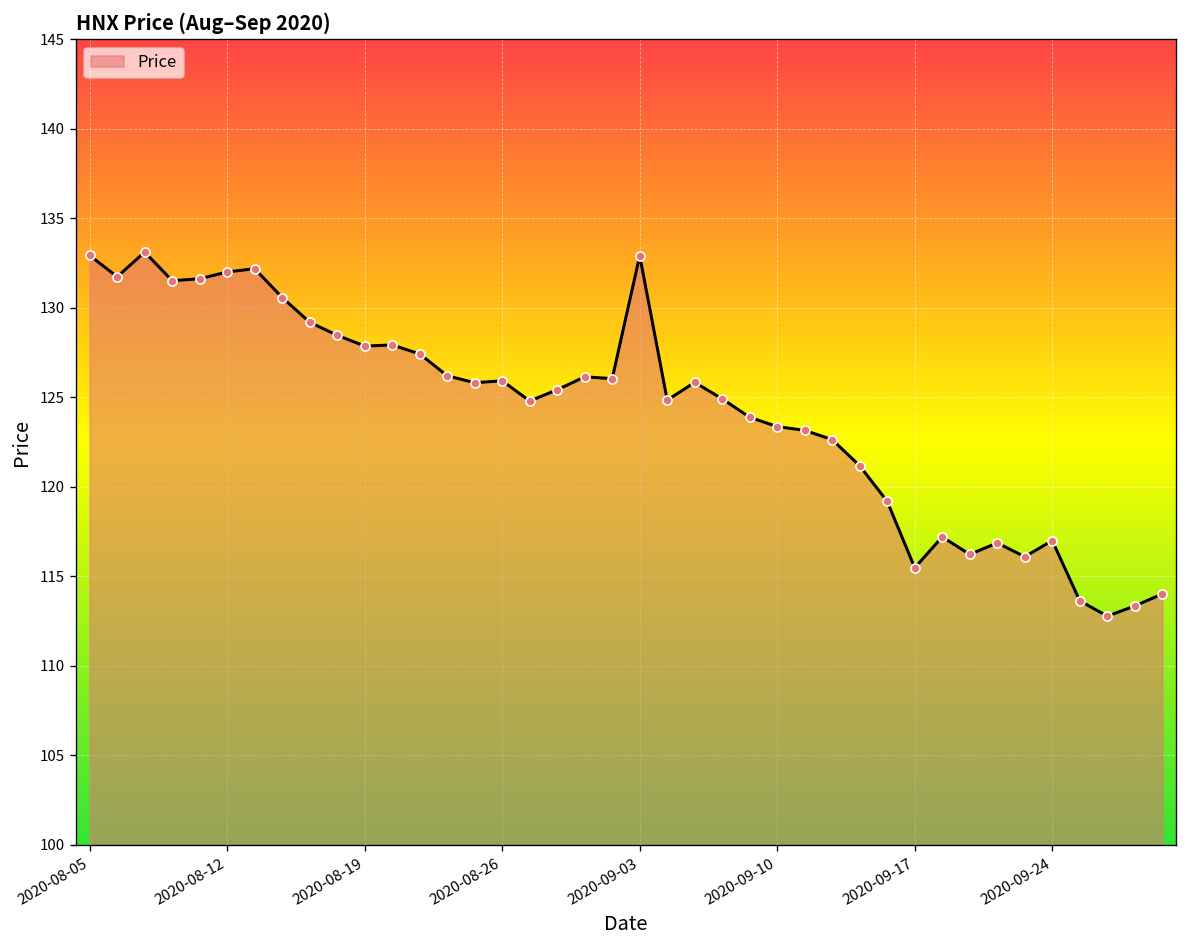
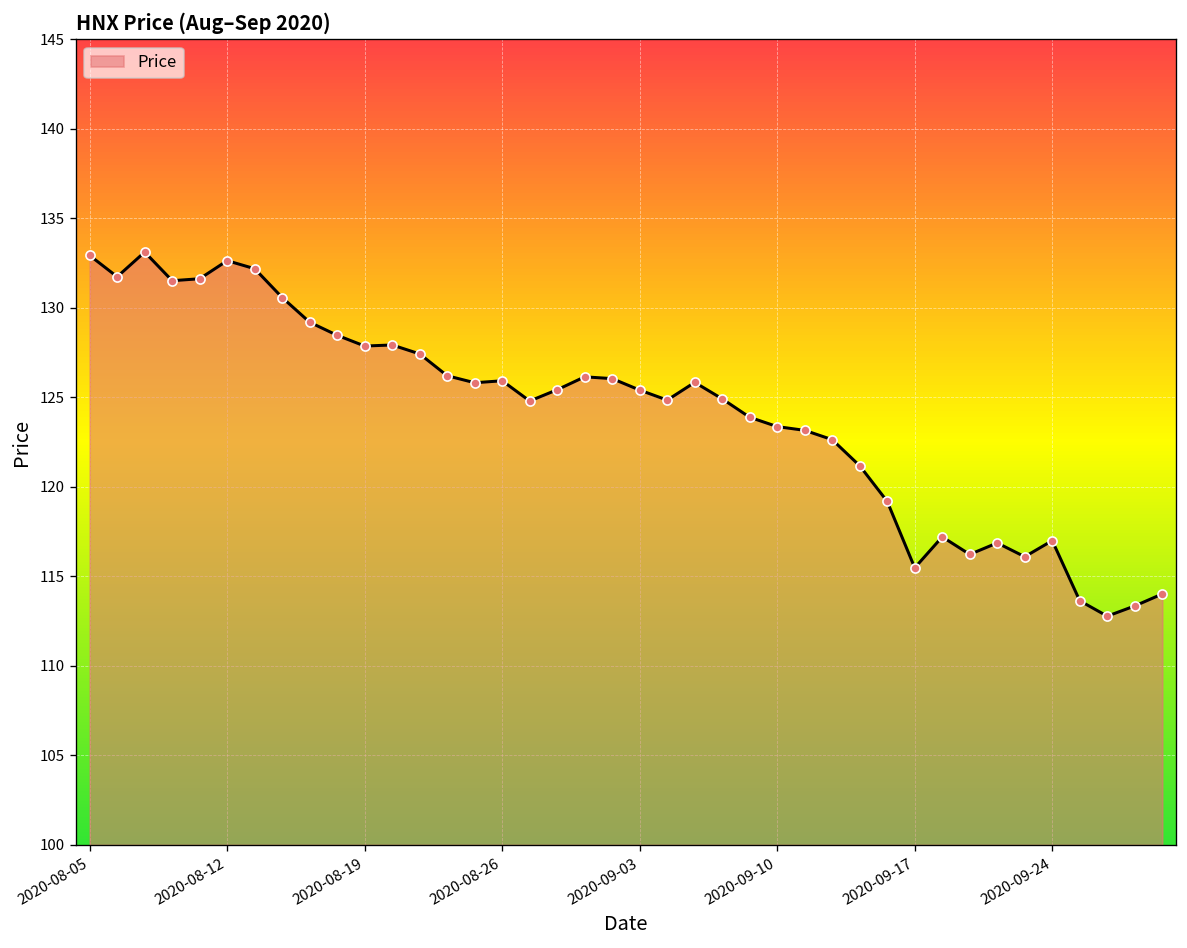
2020-08-12: 132.0 -> 132.6
2020-09-03: 132.9 -> 125.4
